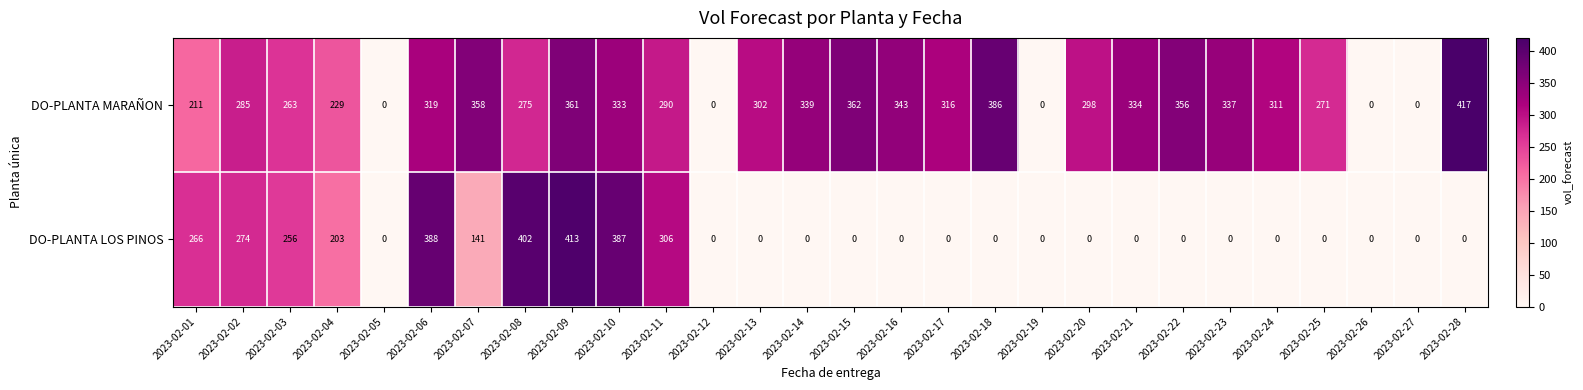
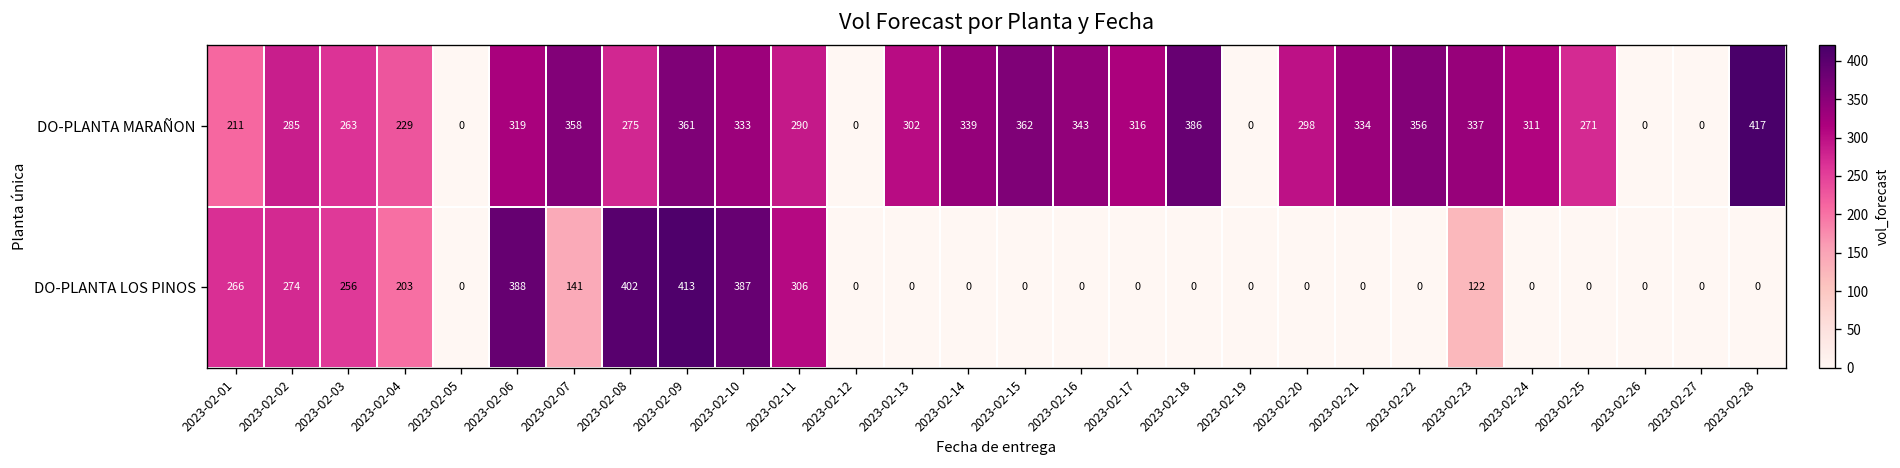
DO-PLANTA LOS PINOS, 2023-02-23: 0 -> 122
